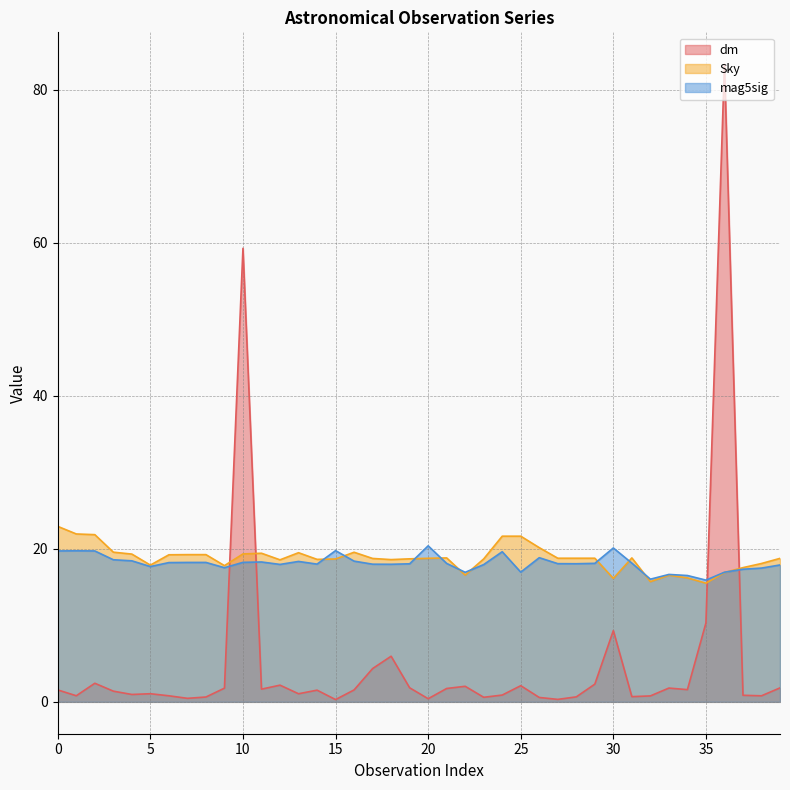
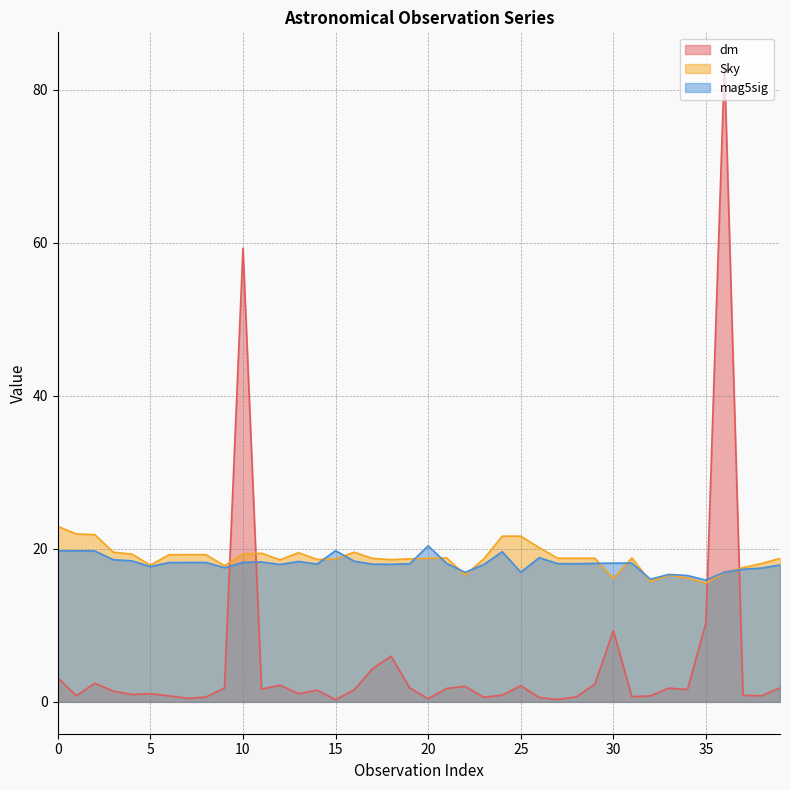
dm, 0: 2 -> 3
mag5sig, 30: 20 -> 18
